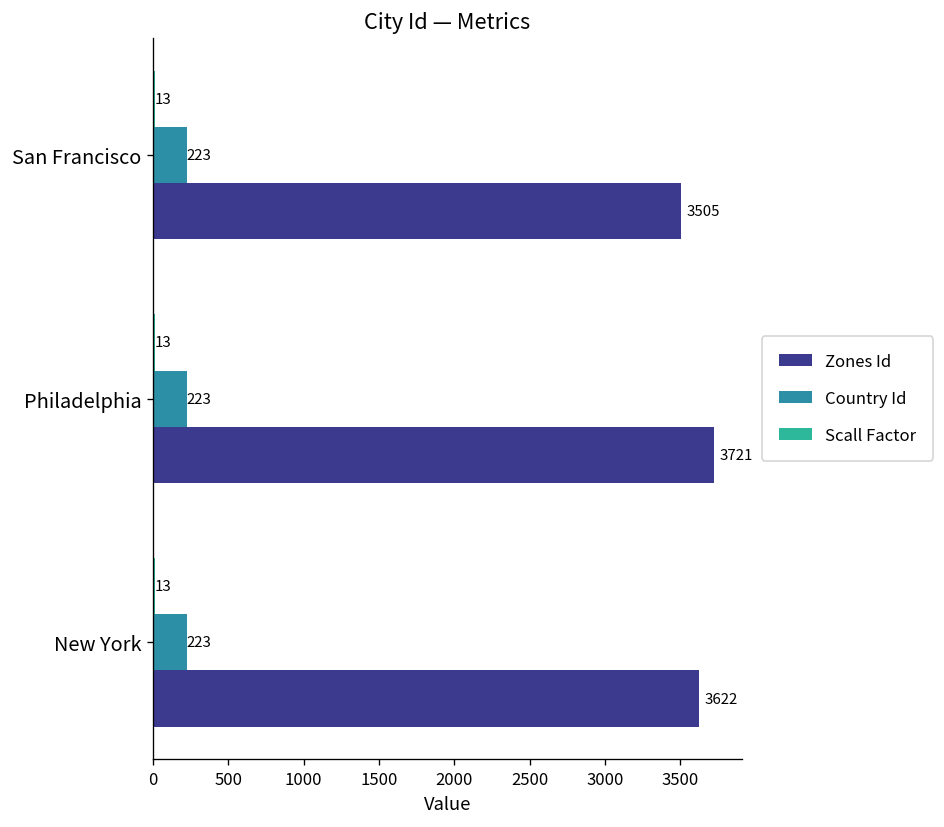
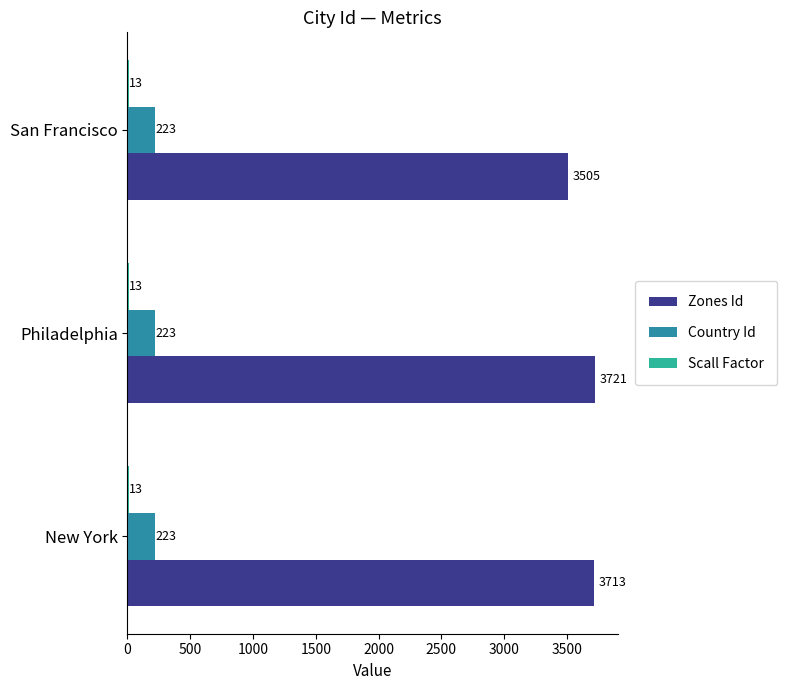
Zones Id, New York: 3622 -> 3713
